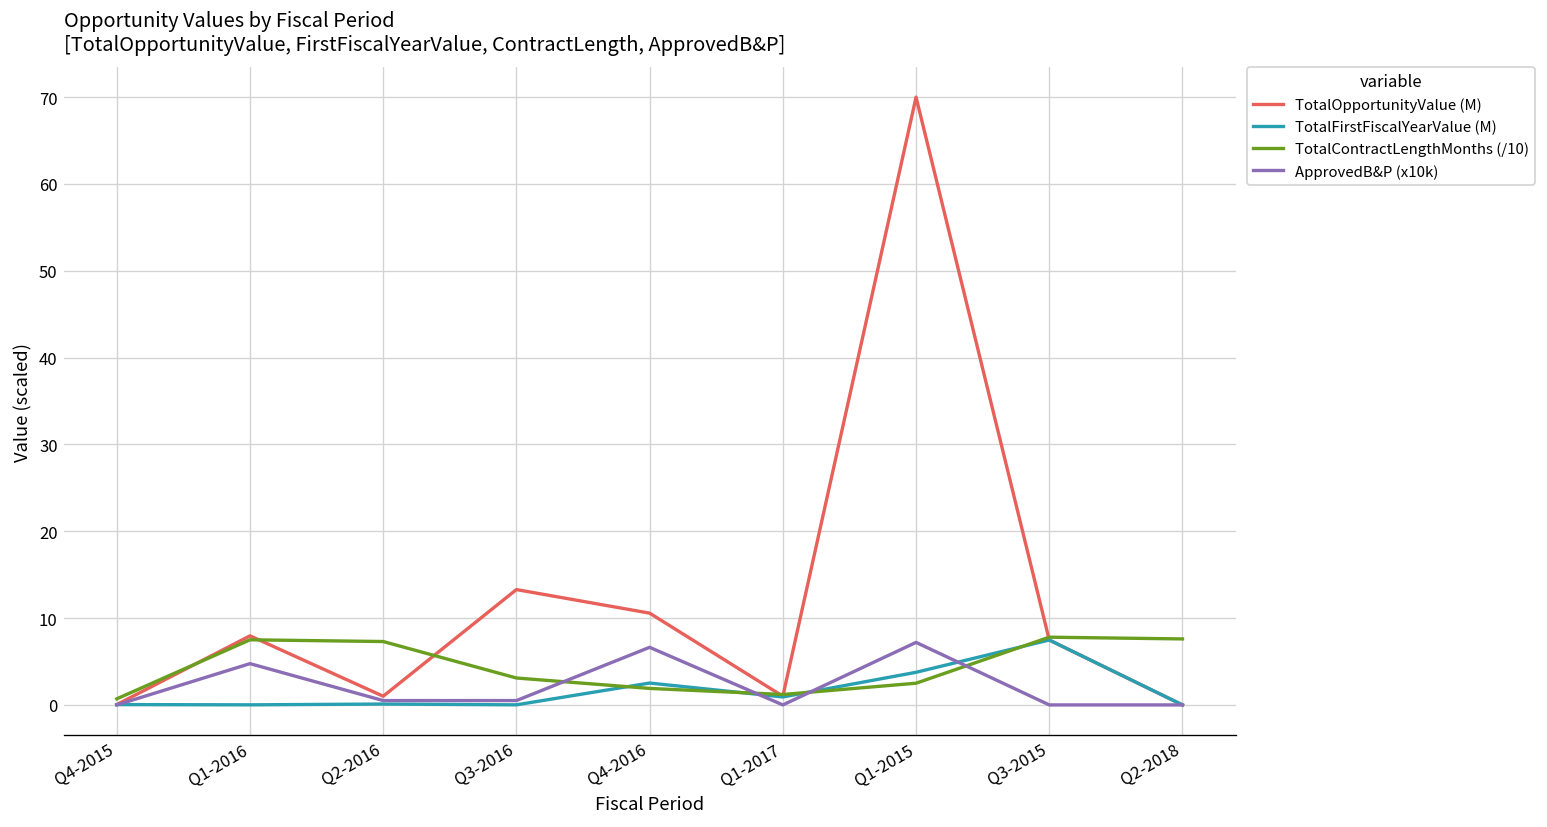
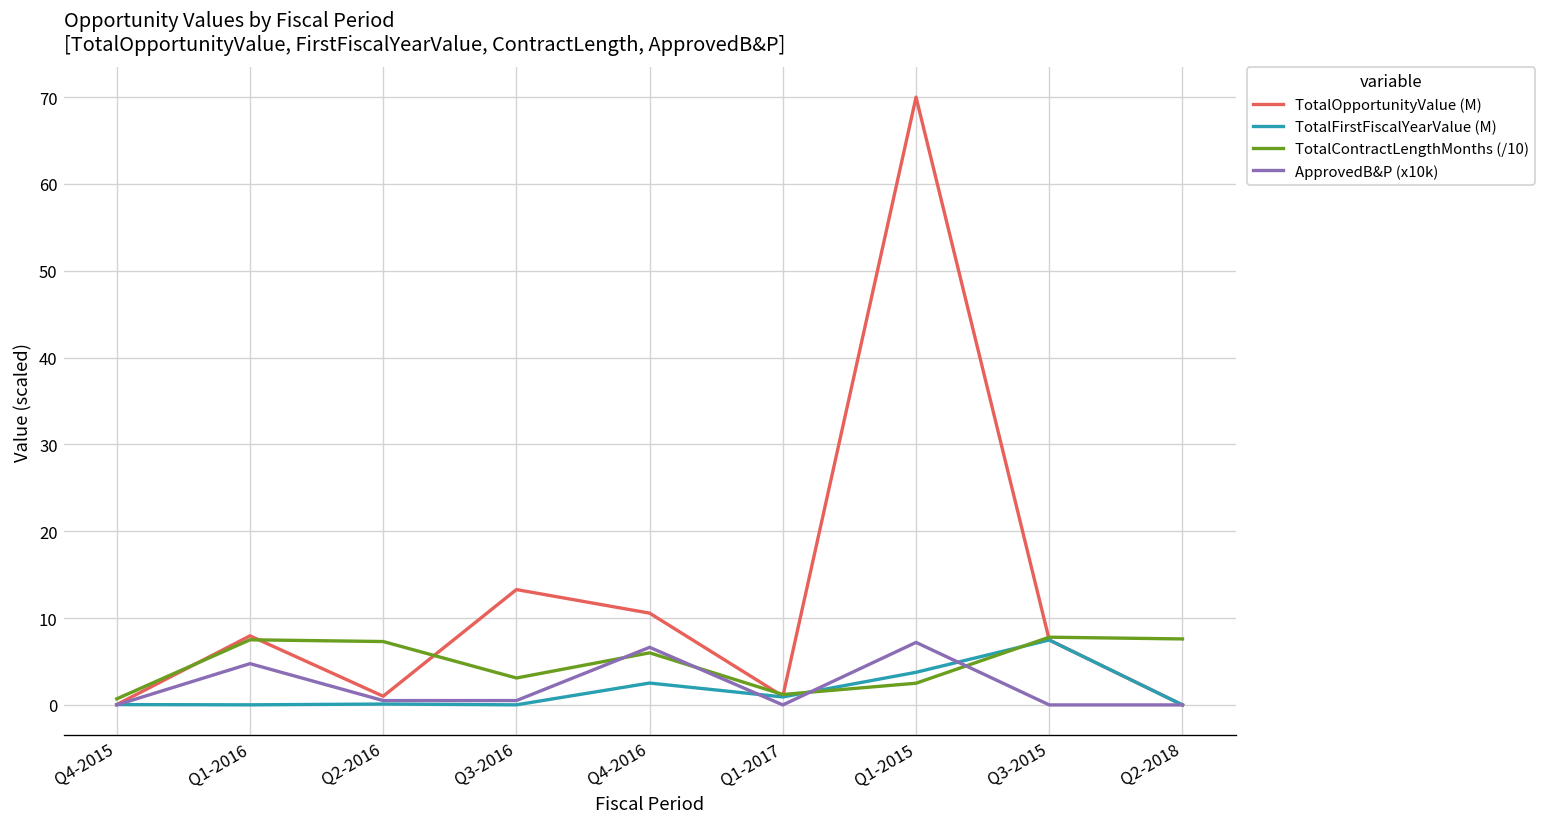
TotalContractLengthMonths (/10), Q4-2016: 2 -> 6
